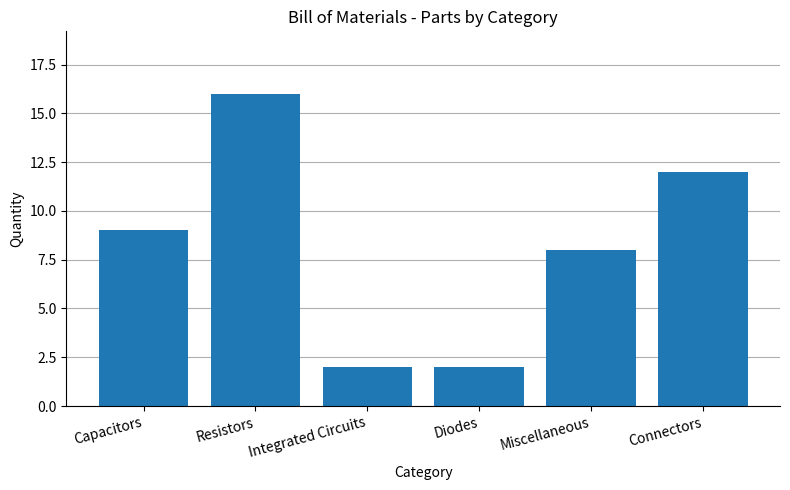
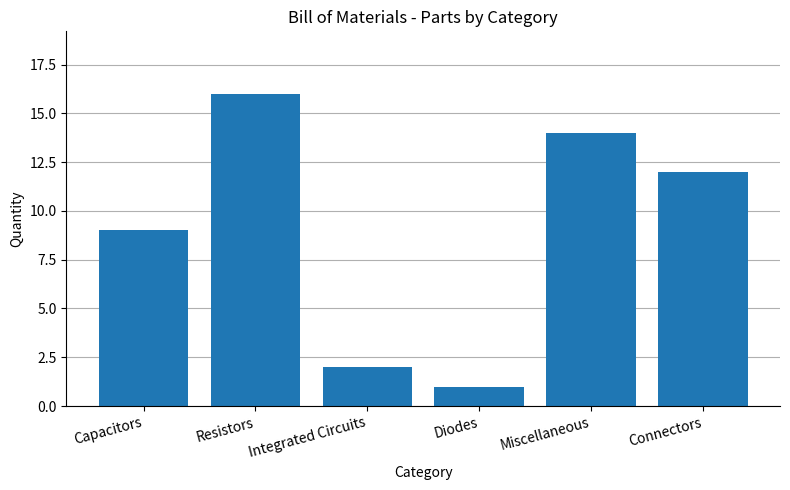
Diodes: 2 -> 1
Miscellaneous: 8 -> 14
